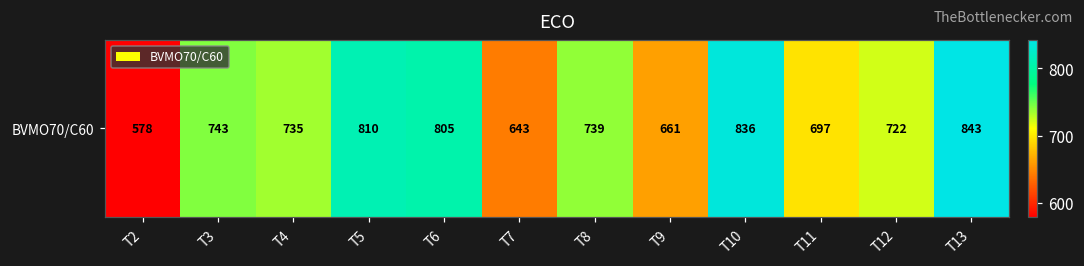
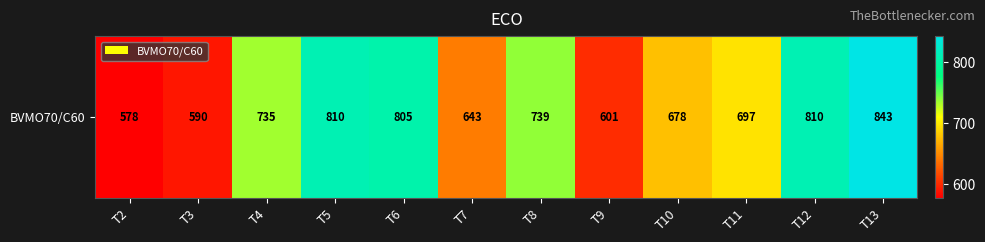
BVMO70/C60, T3: 743 -> 590
BVMO70/C60, T9: 661 -> 601
BVMO70/C60, T10: 836 -> 678
BVMO70/C60, T12: 722 -> 810
